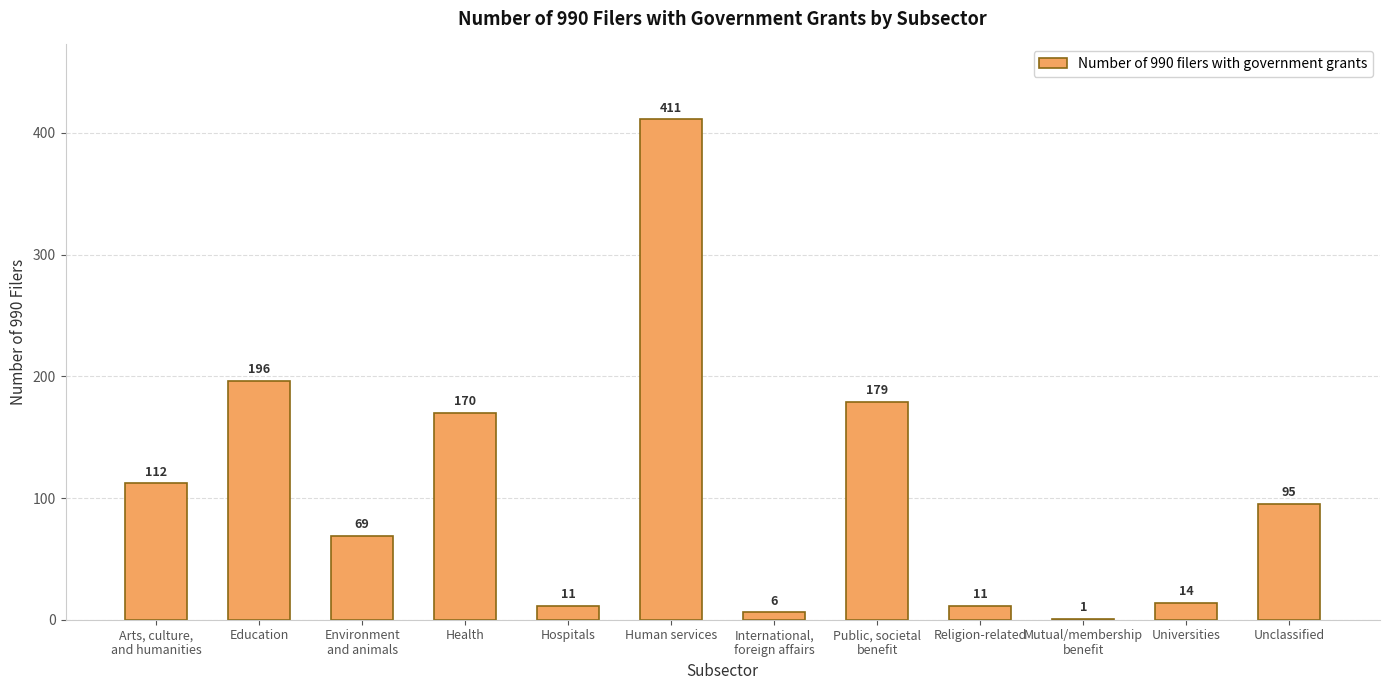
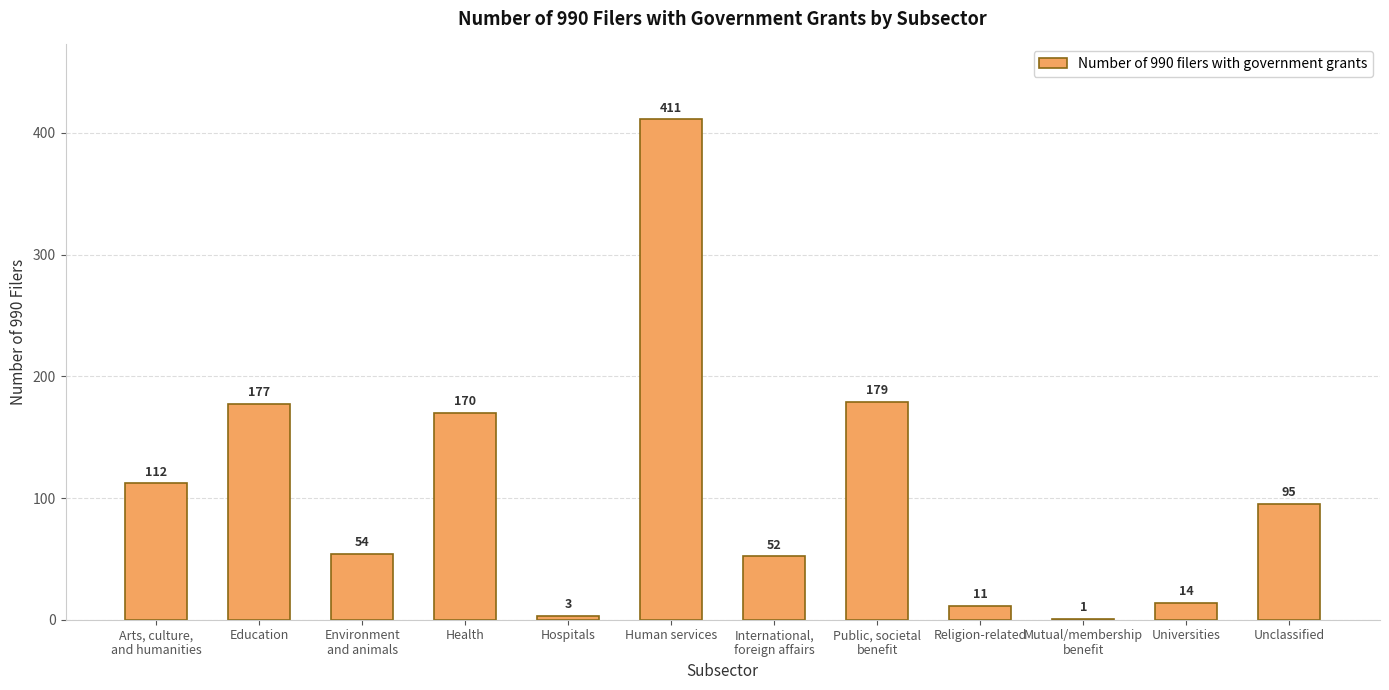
Education: 196 -> 177
Environment and animals: 69 -> 54
Hospitals: 11 -> 3
International, foreign affairs: 6 -> 52
